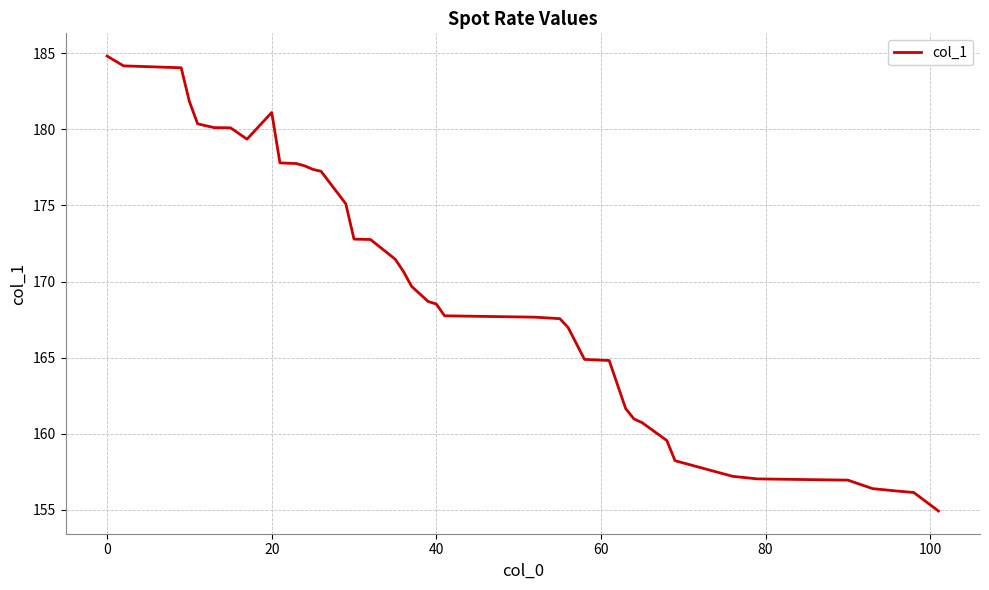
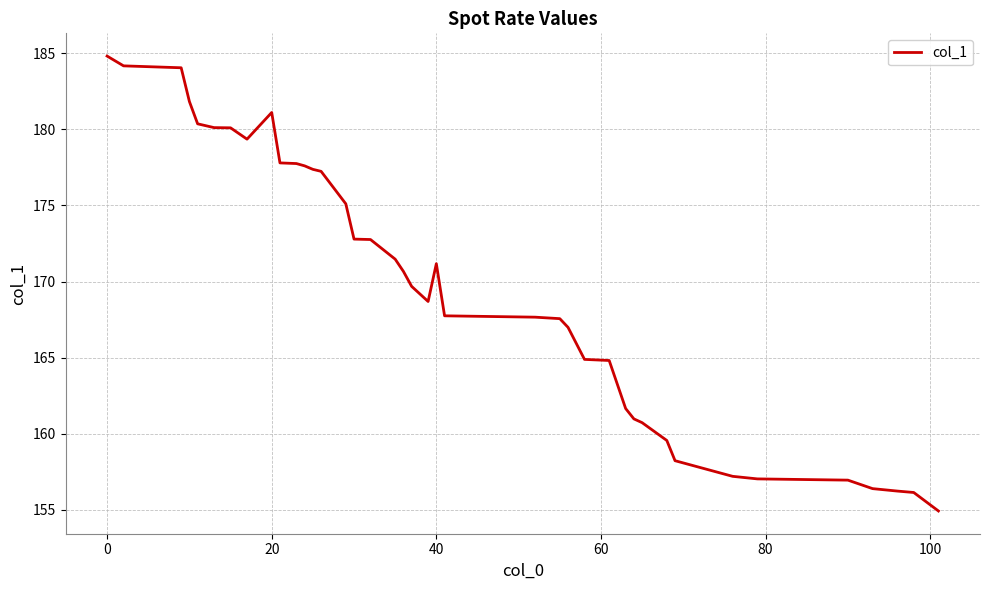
40: 168.5 -> 171.2
